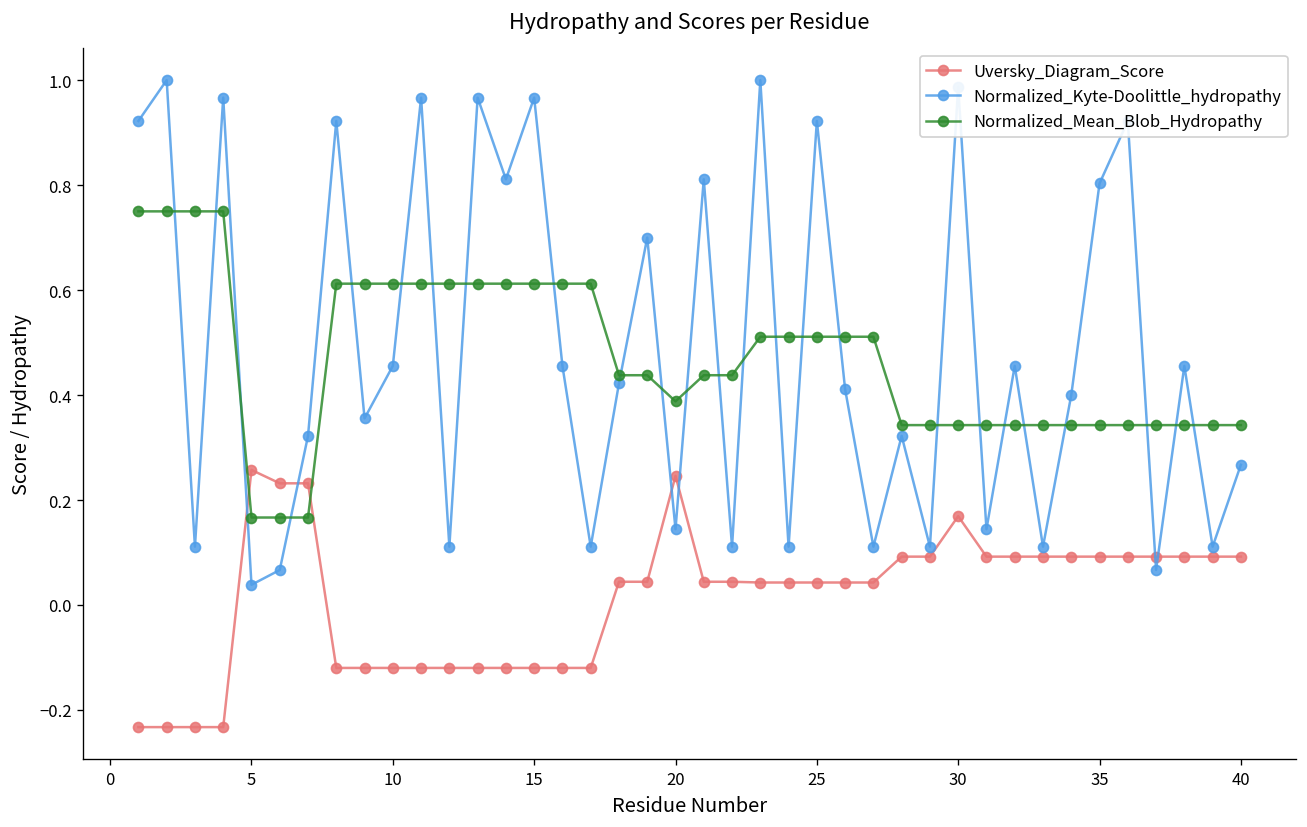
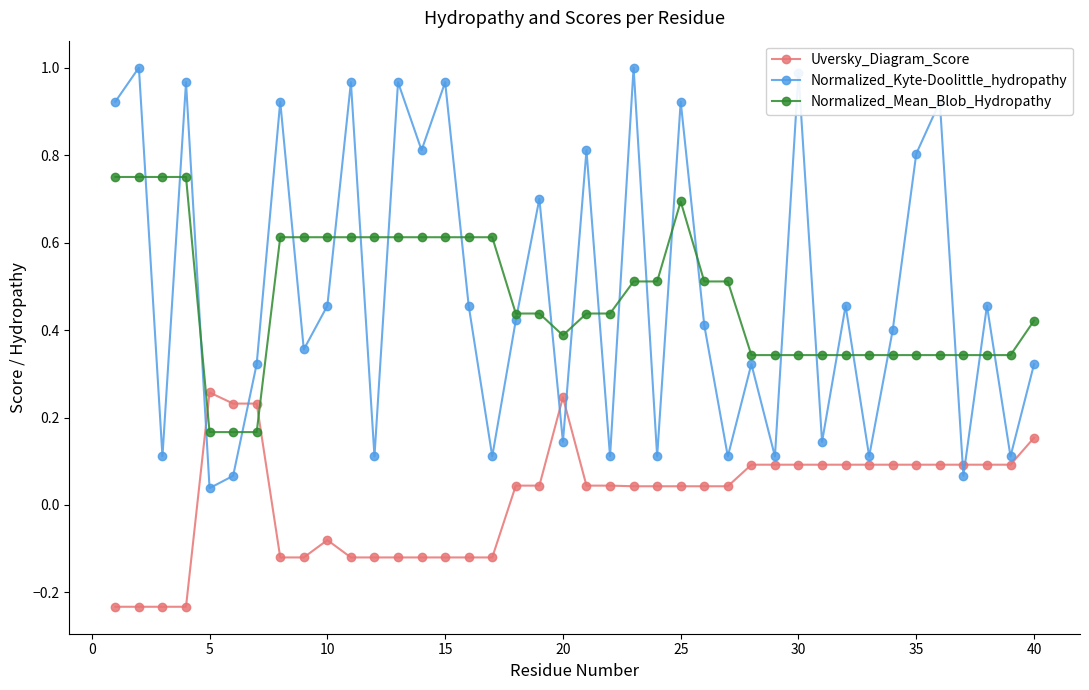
Uversky_Diagram_Score, 10: -0.12 -> -0.08
Normalized_Mean_Blob_Hydropathy, 25: 0.51 -> 0.69
Uversky_Diagram_Score, 30: 0.17 -> 0.09
Uversky_Diagram_Score, 40: 0.09 -> 0.15
Normalized_Kyte-Doolittle_hydropathy, 40: 0.27 -> 0.32
Normalized_Mean_Blob_Hydropathy, 40: 0.34 -> 0.42
